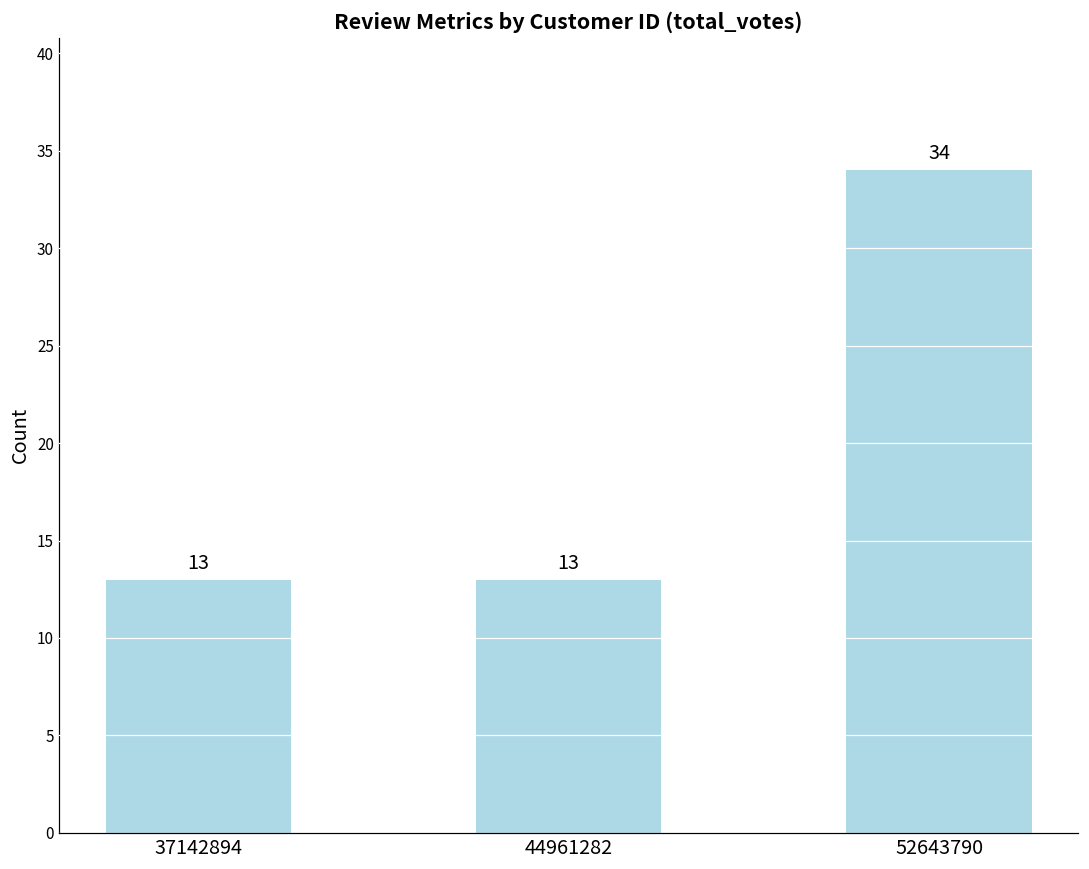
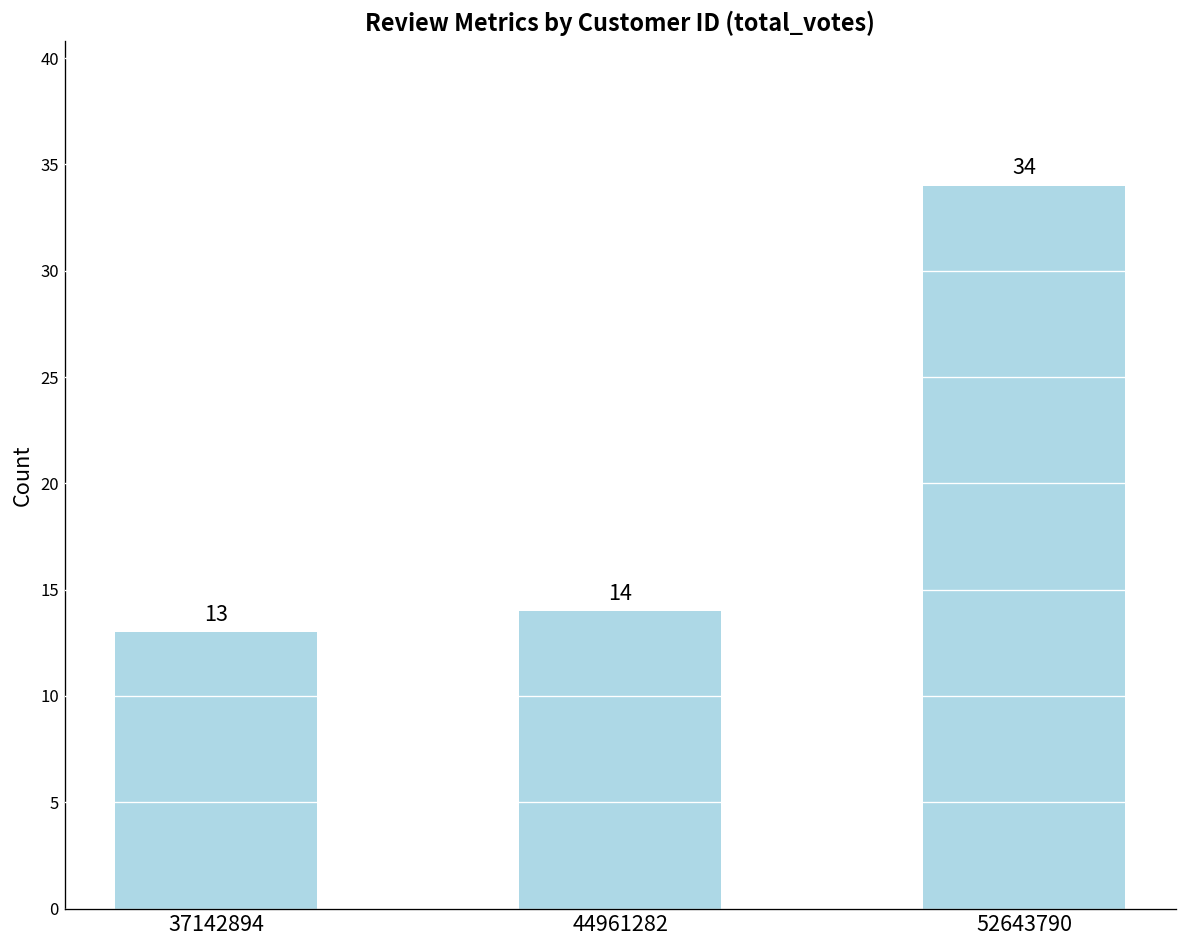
44961282: 13 -> 14
